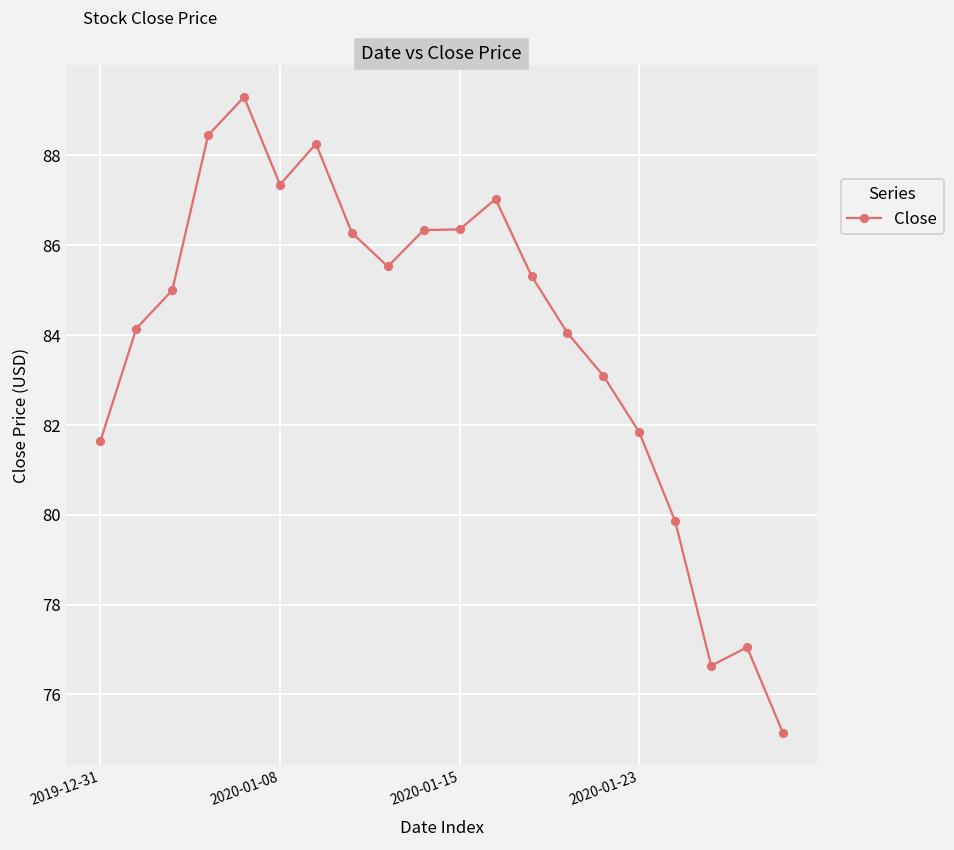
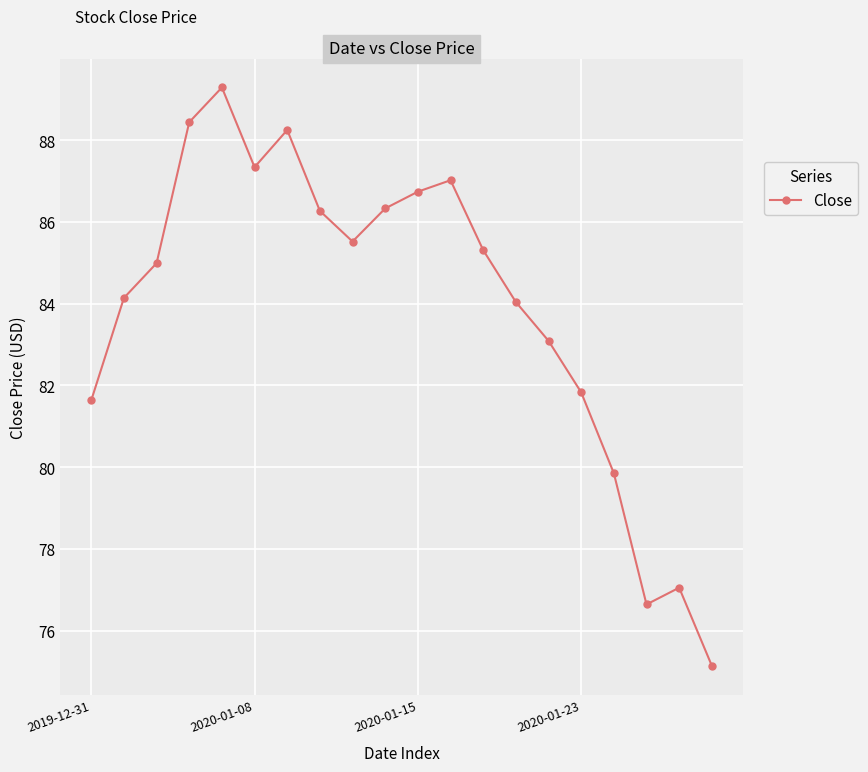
2020-01-15: 86.3 -> 86.7
